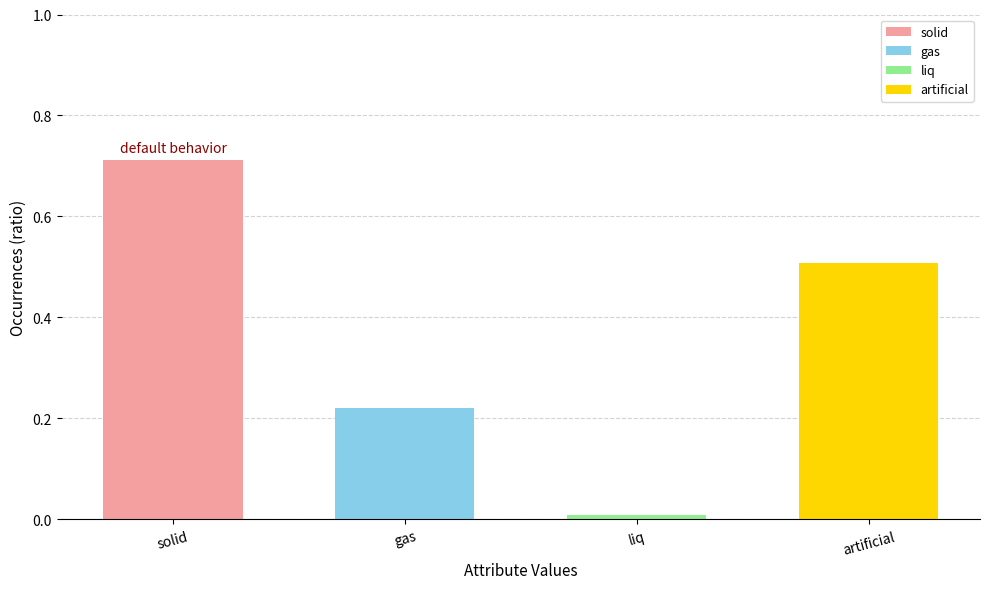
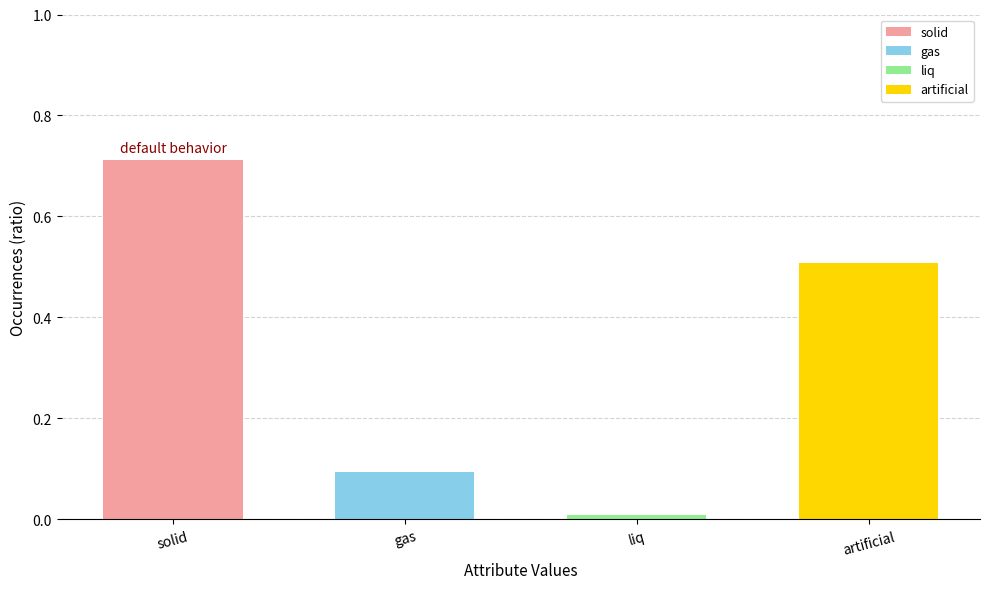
gas: 0.22 -> 0.09
